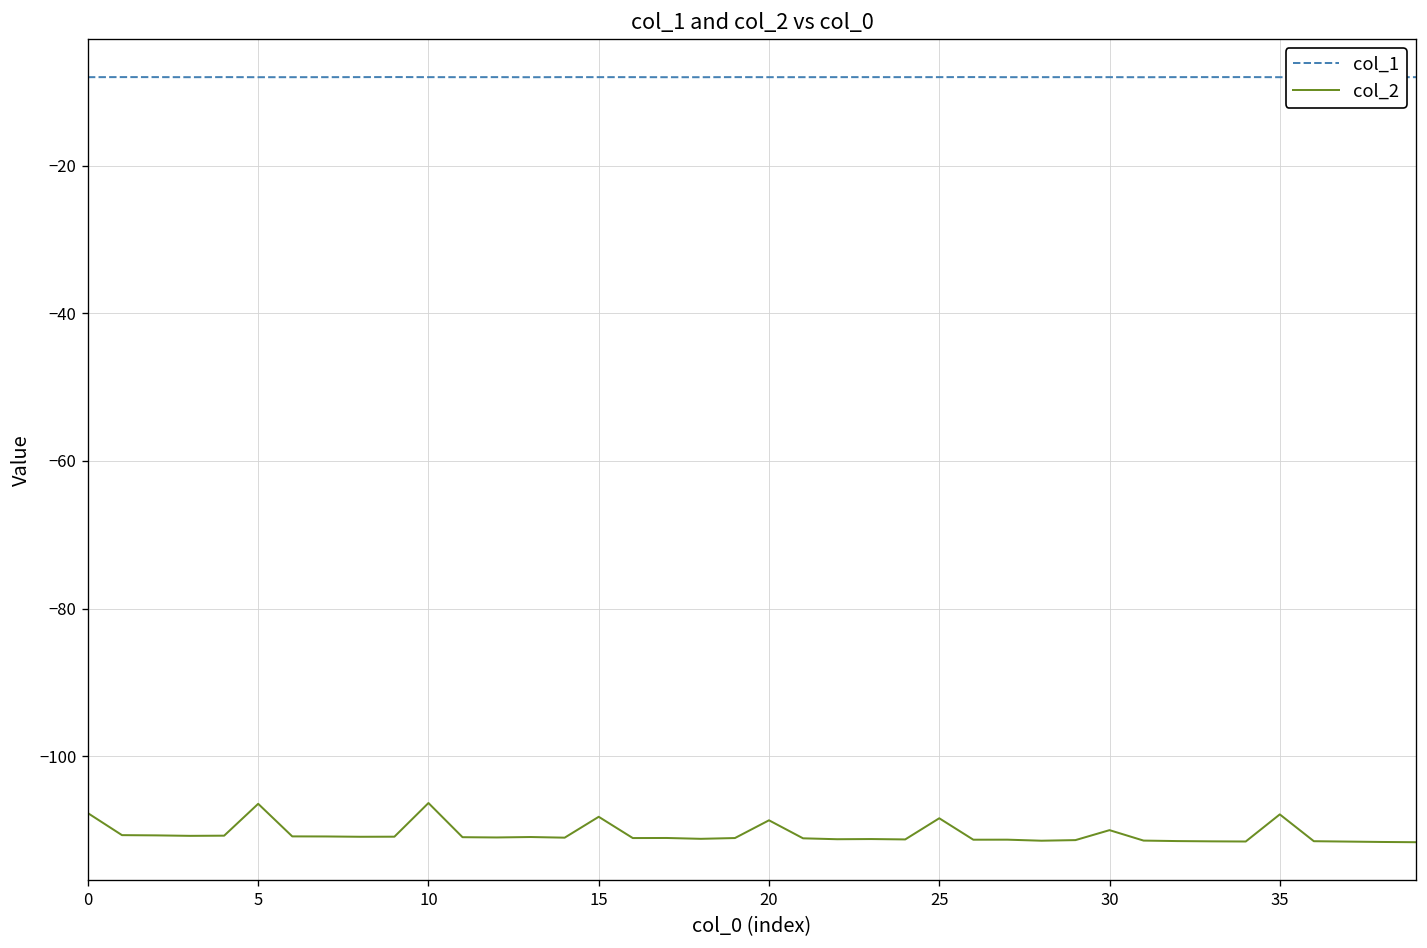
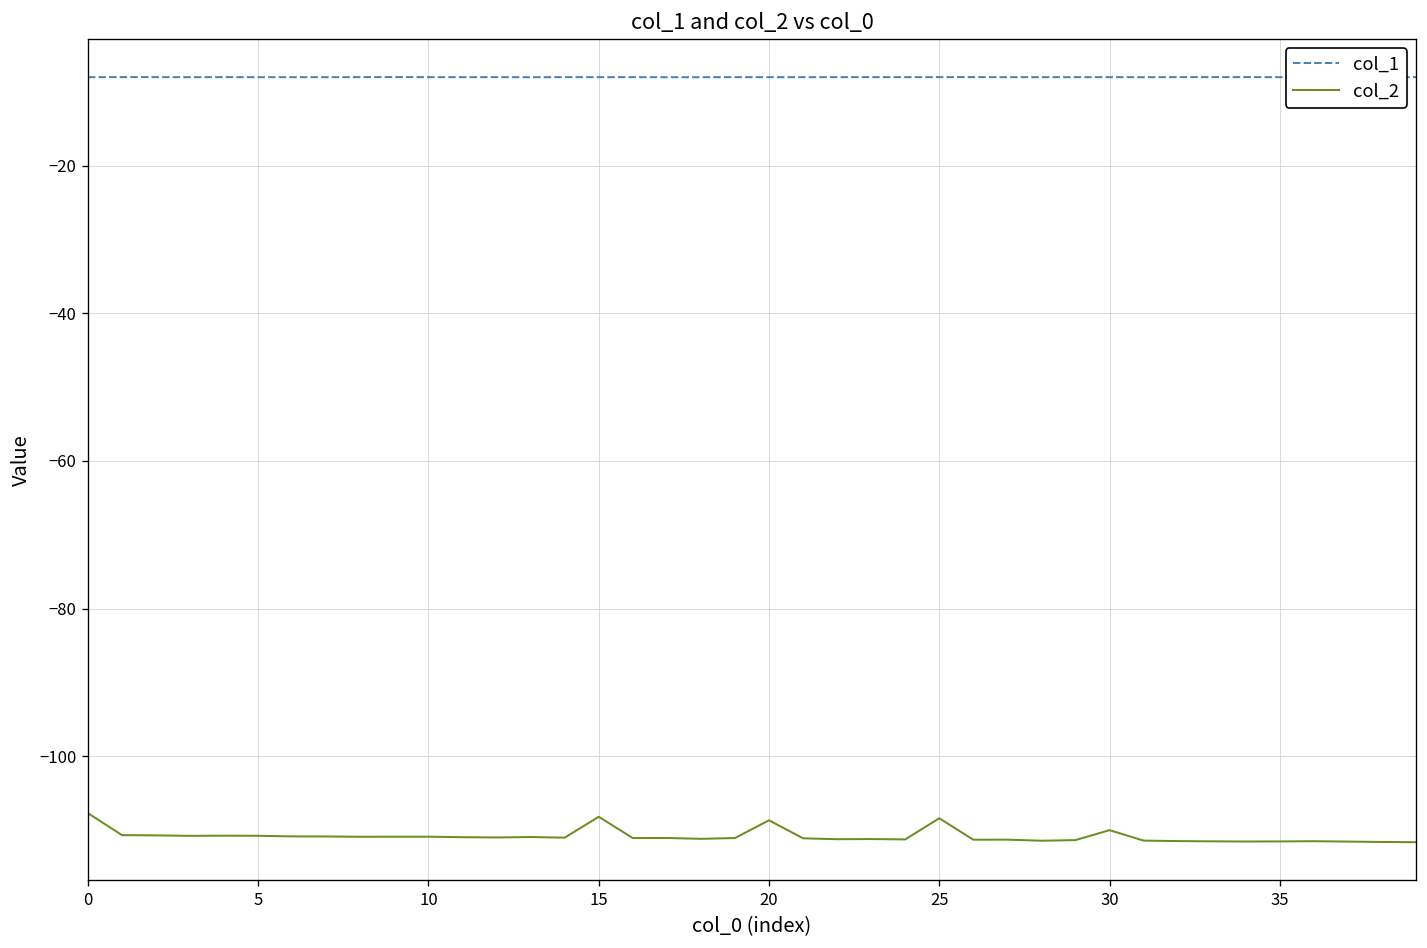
col_2, 5: -106 -> -111
col_2, 10: -106 -> -111
col_2, 35: -108 -> -112
